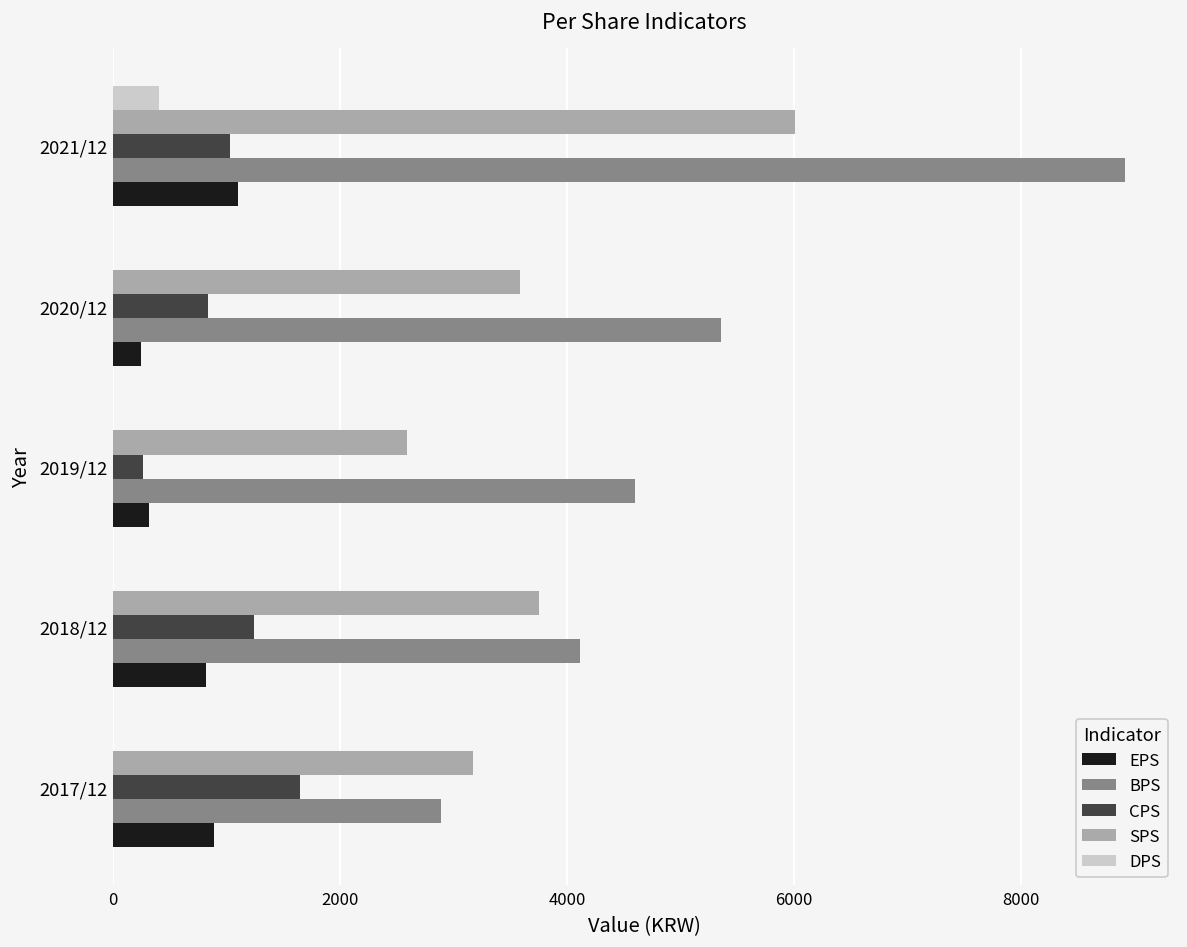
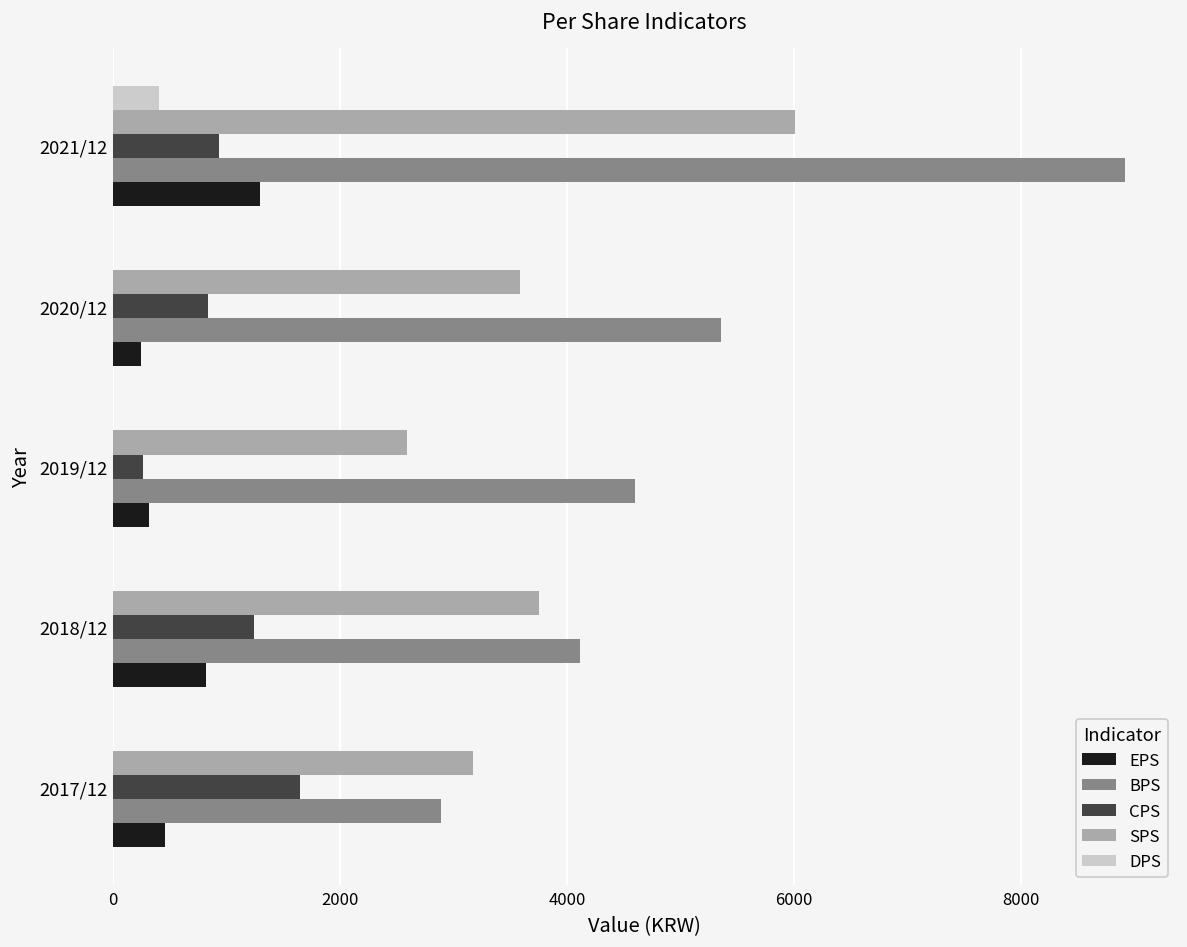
CPS, 2021/12: 1000 -> 900
EPS, 2021/12: 1100 -> 1300
EPS, 2017/12: 900 -> 500
